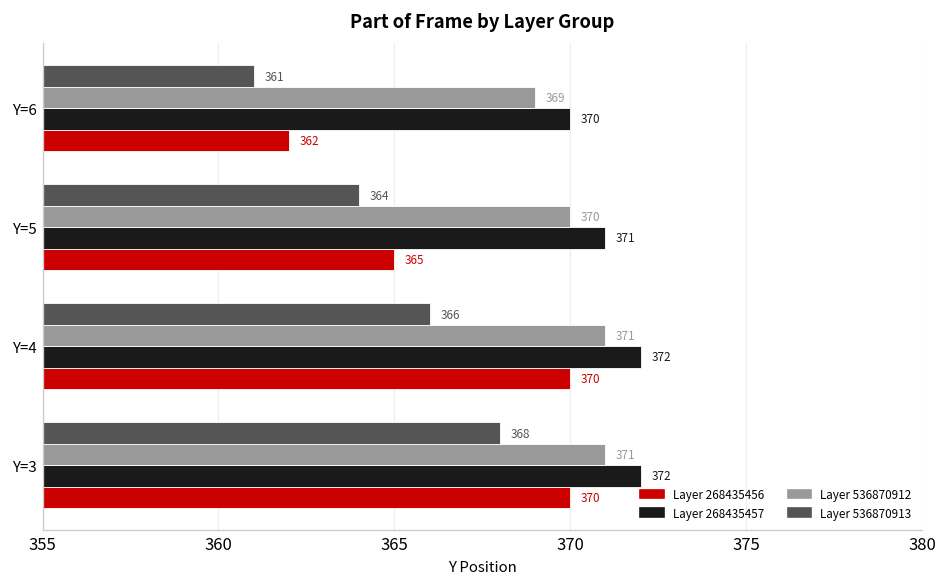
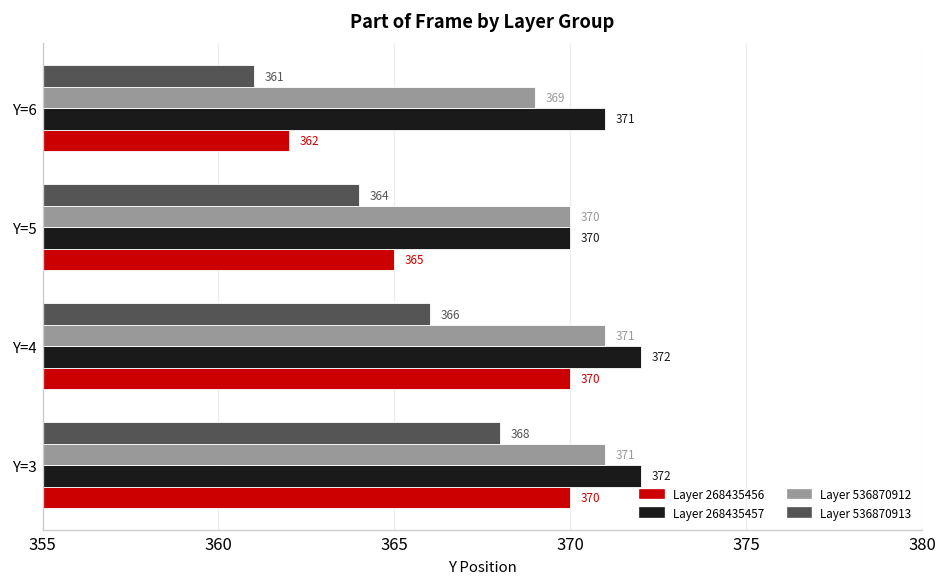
Layer 268435457, Y=6: 370 -> 371
Layer 268435457, Y=5: 371 -> 370
